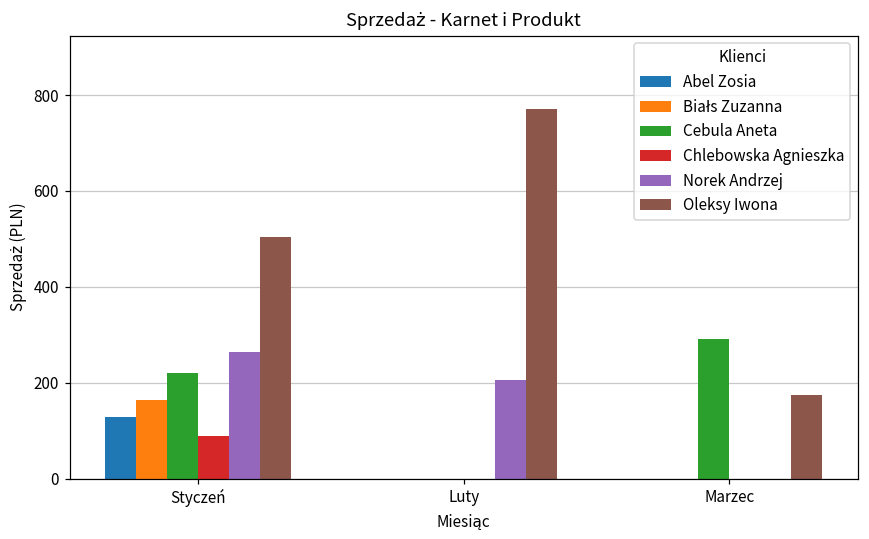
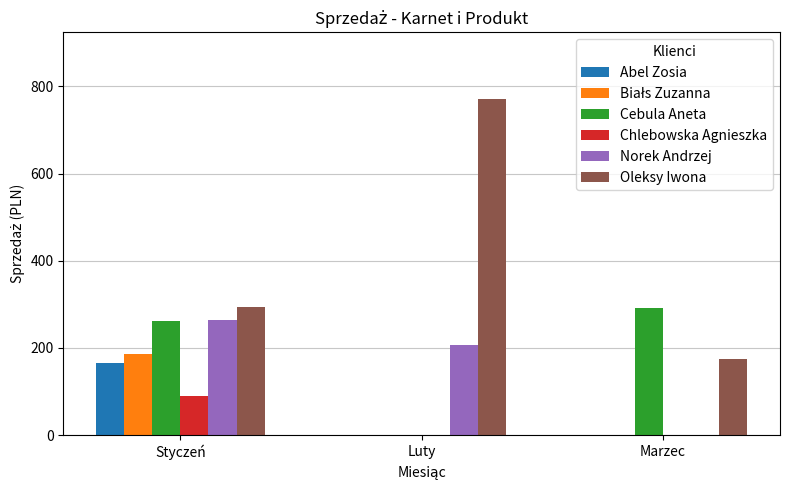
Abel Zosia, Styczeń: 130 -> 170
Białs Zuzanna, Styczeń: 170 -> 190
Cebula Aneta, Styczeń: 220 -> 260
Oleksy Iwona, Styczeń: 500 -> 300
